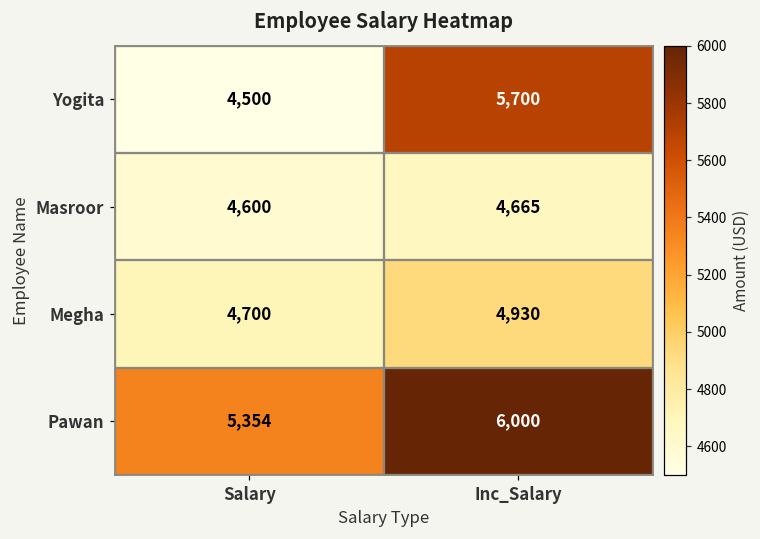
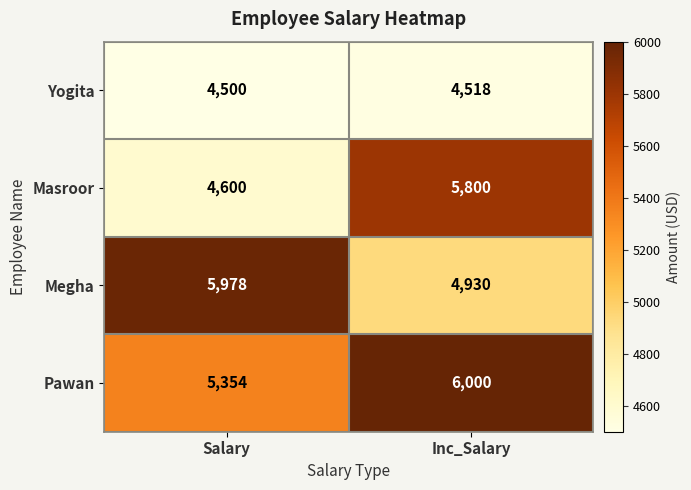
Yogita, Inc_Salary: 5,700 -> 4,518
Masroor, Inc_Salary: 4,665 -> 5,800
Megha, Salary: 4,700 -> 5,978
